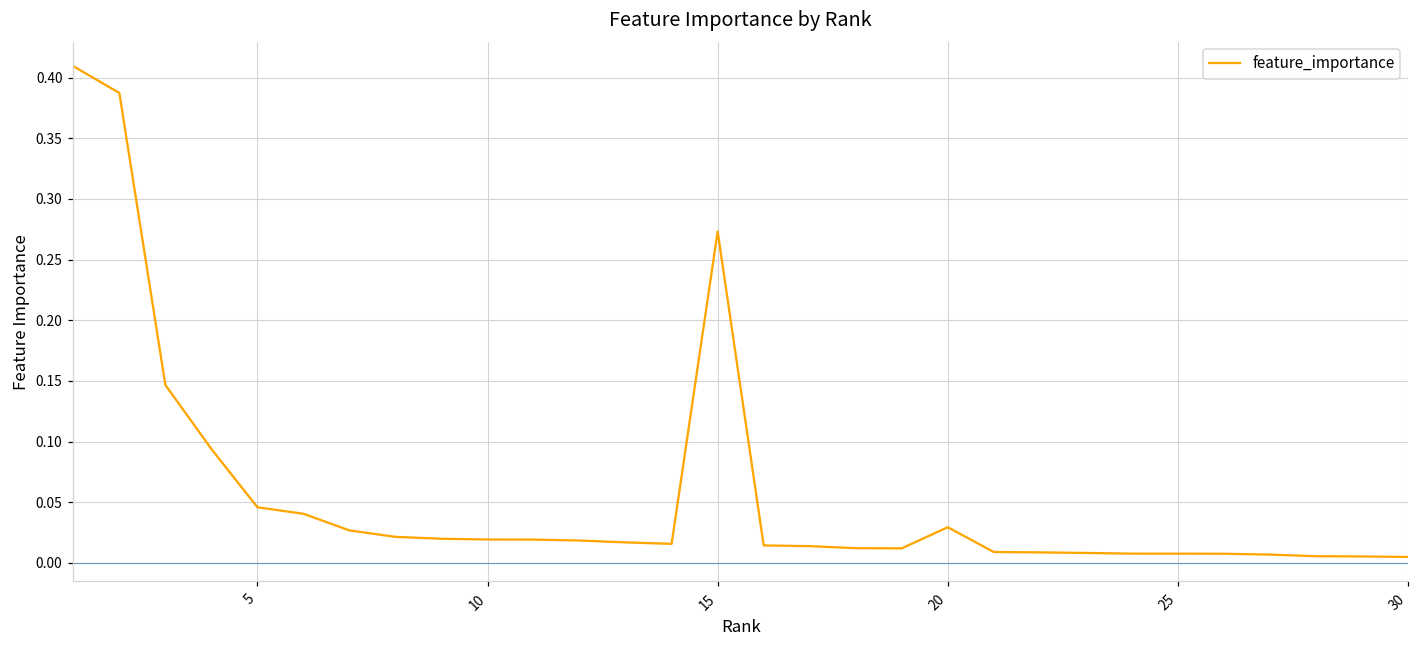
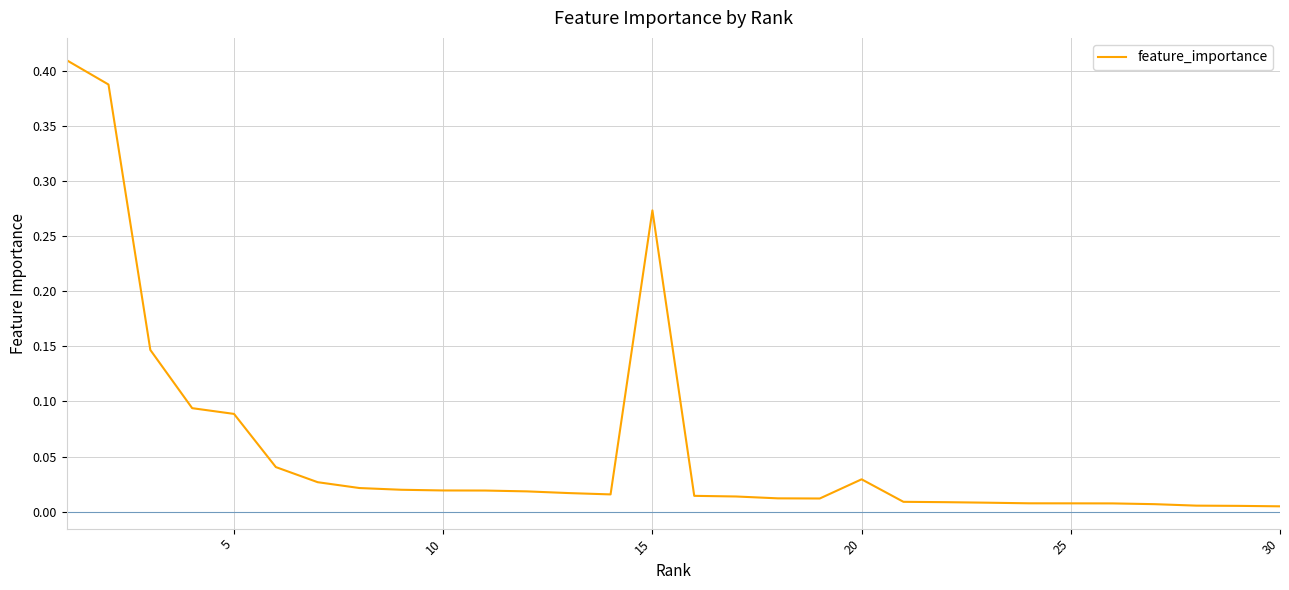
5: 0.046 -> 0.089
